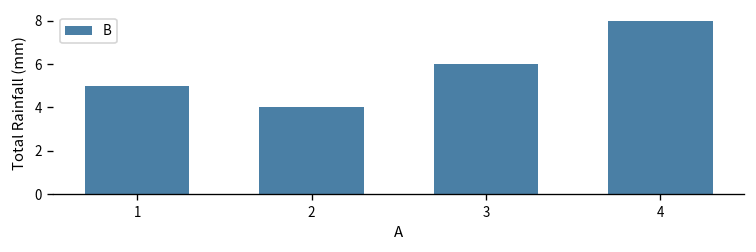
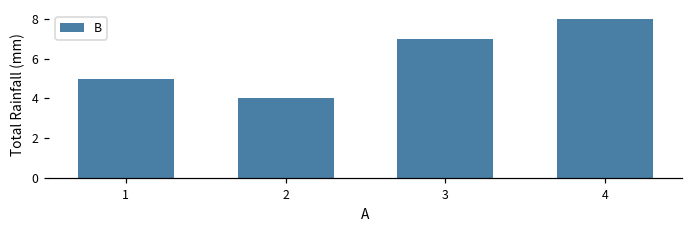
3: 6 -> 7
